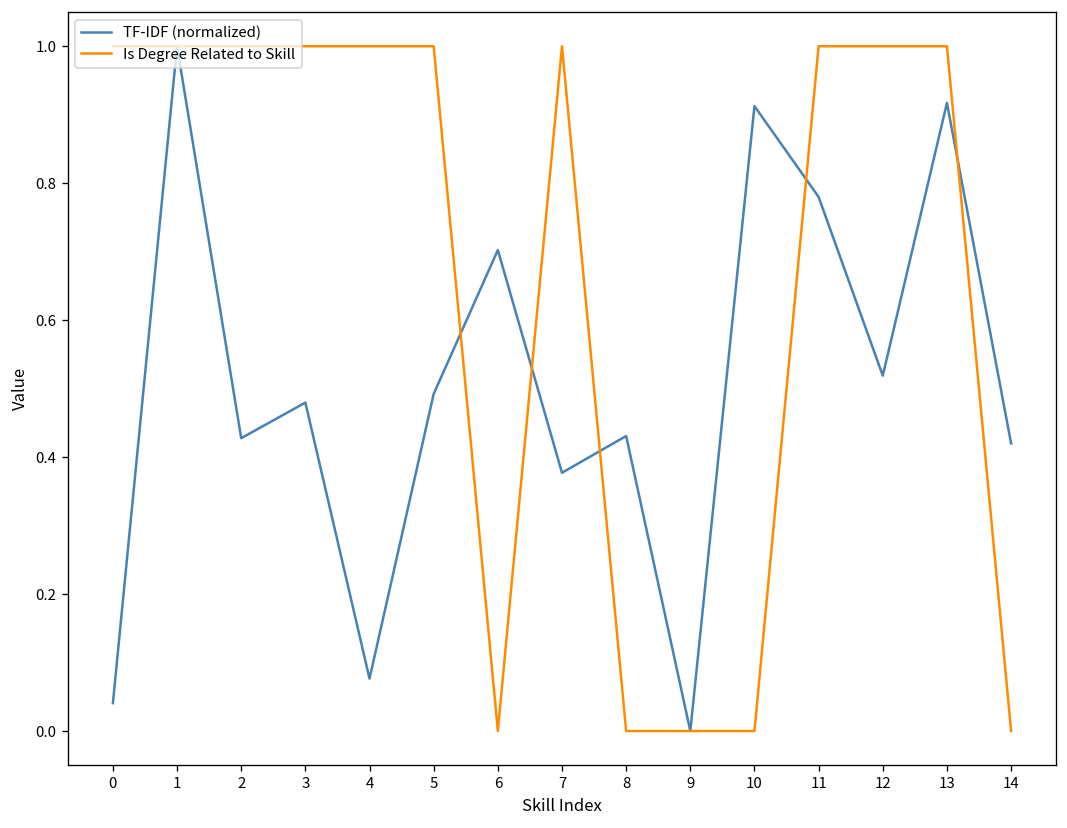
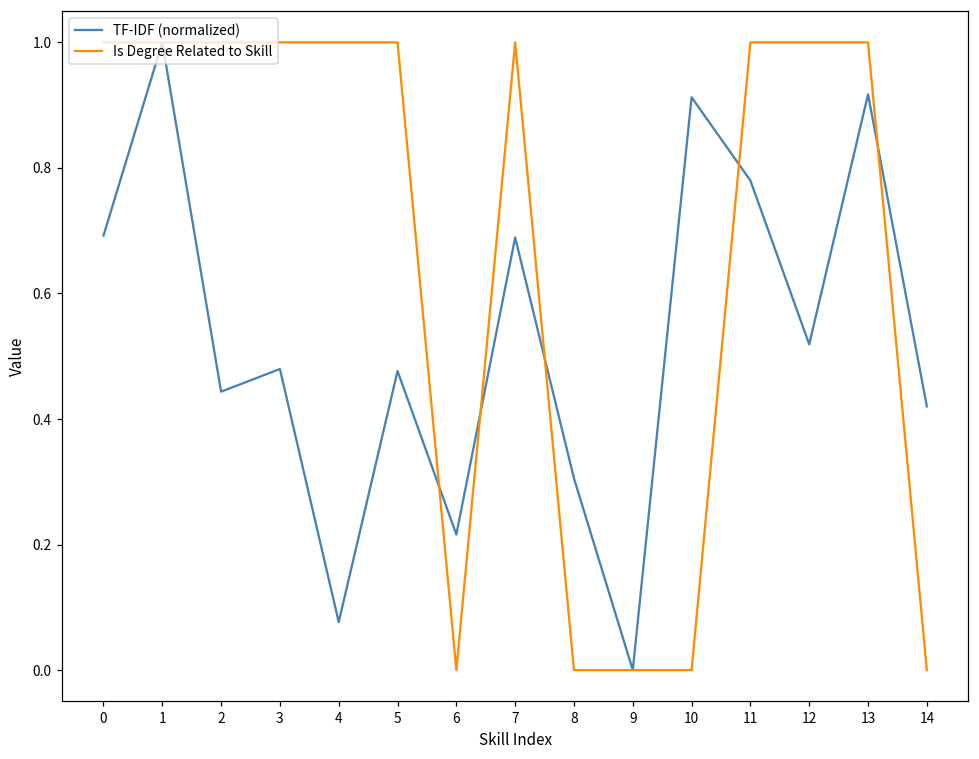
TF-IDF (normalized), 0: 0.04 -> 0.69
TF-IDF (normalized), 2: 0.43 -> 0.44
TF-IDF (normalized), 5: 0.49 -> 0.48
TF-IDF (normalized), 6: 0.70 -> 0.22
TF-IDF (normalized), 7: 0.38 -> 0.69
TF-IDF (normalized), 8: 0.43 -> 0.31
